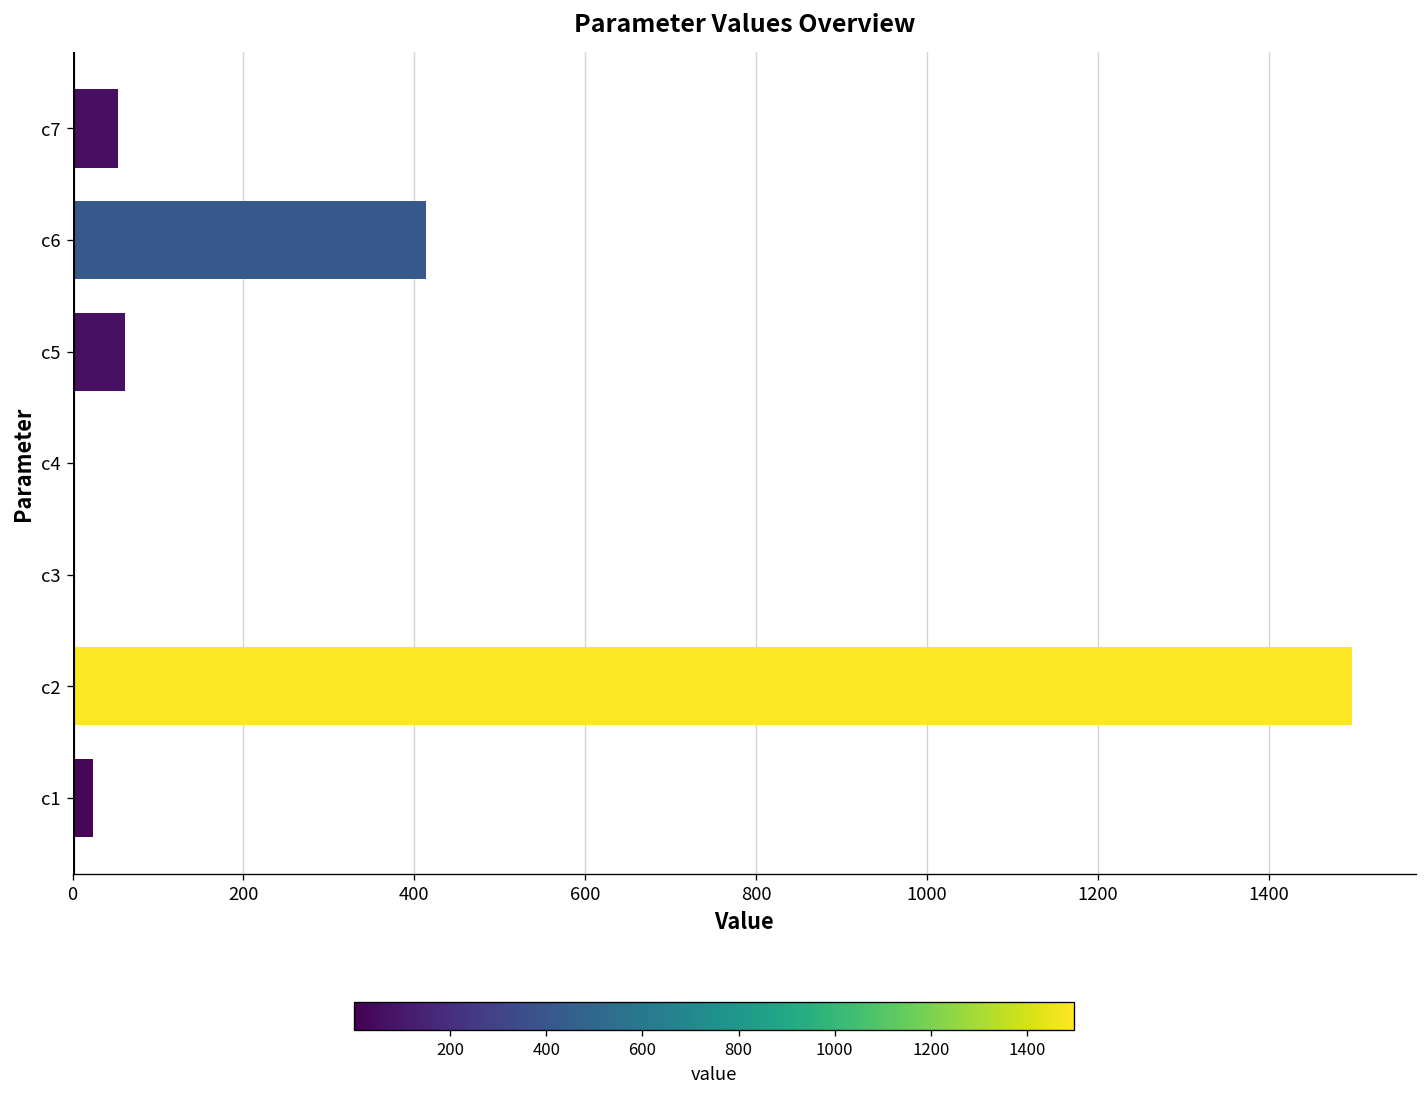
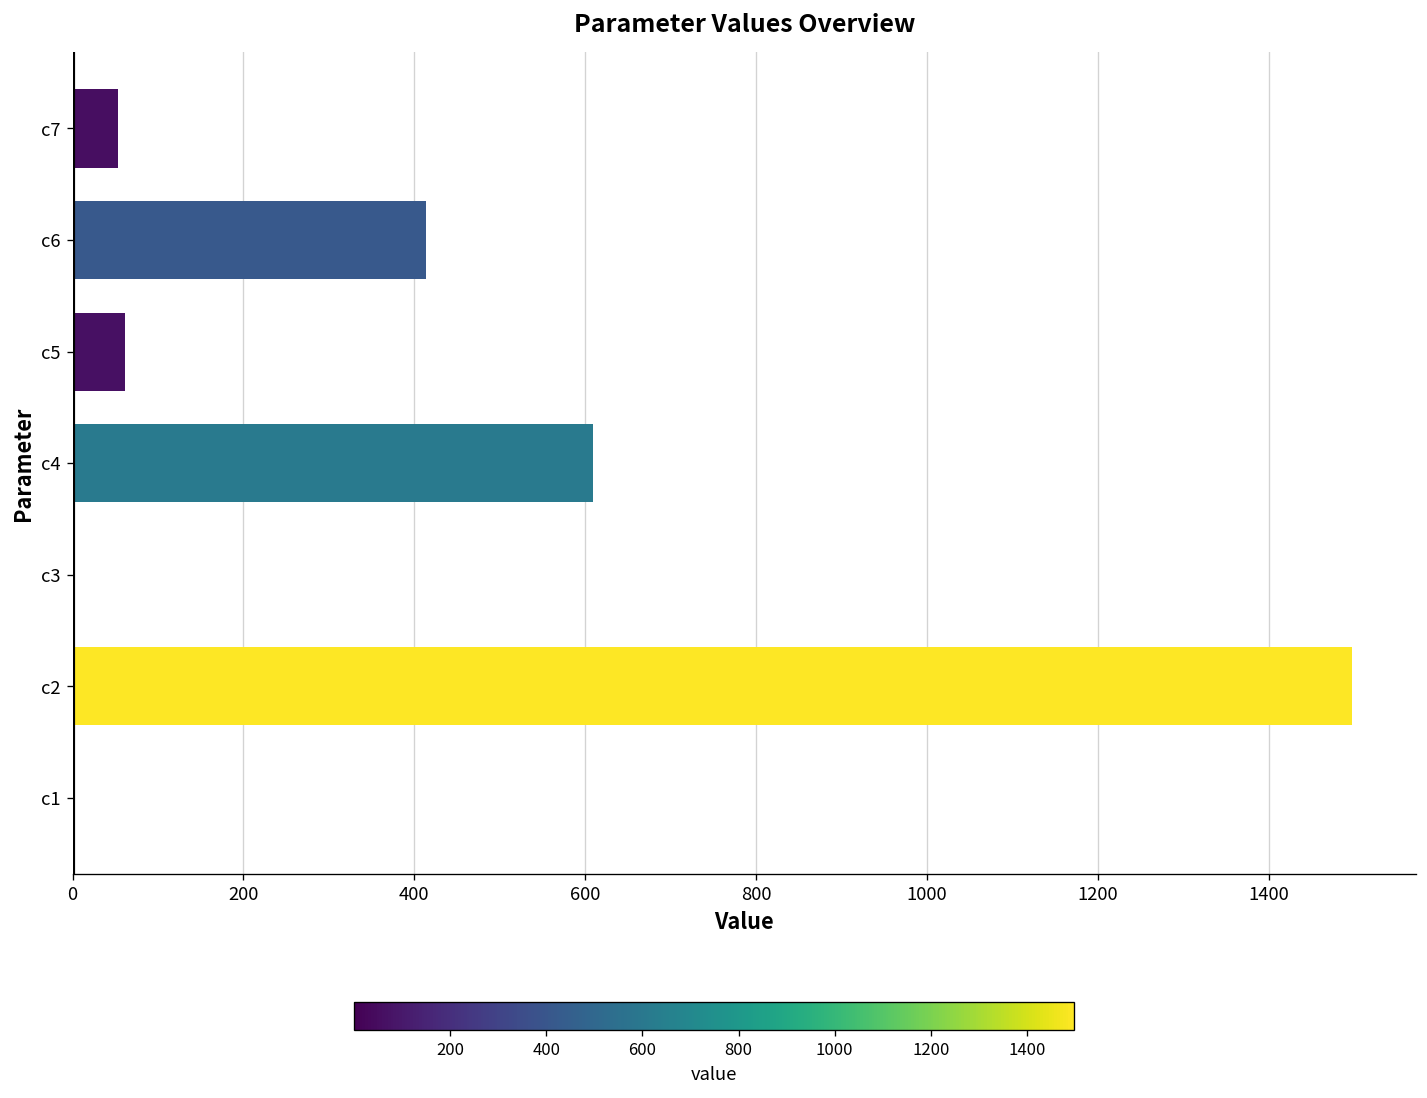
c4: 0 -> 610
c1: 20 -> 0
